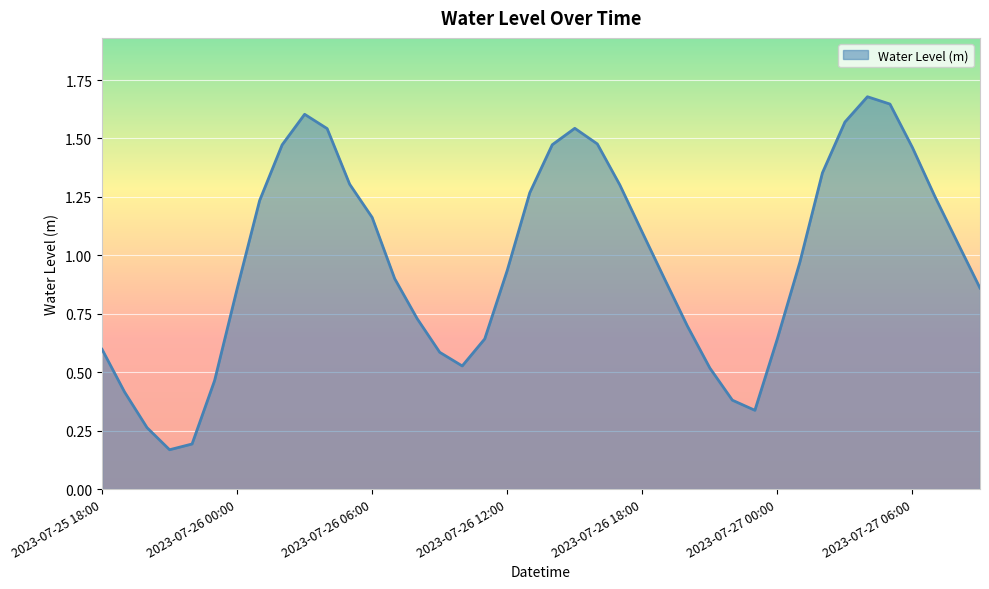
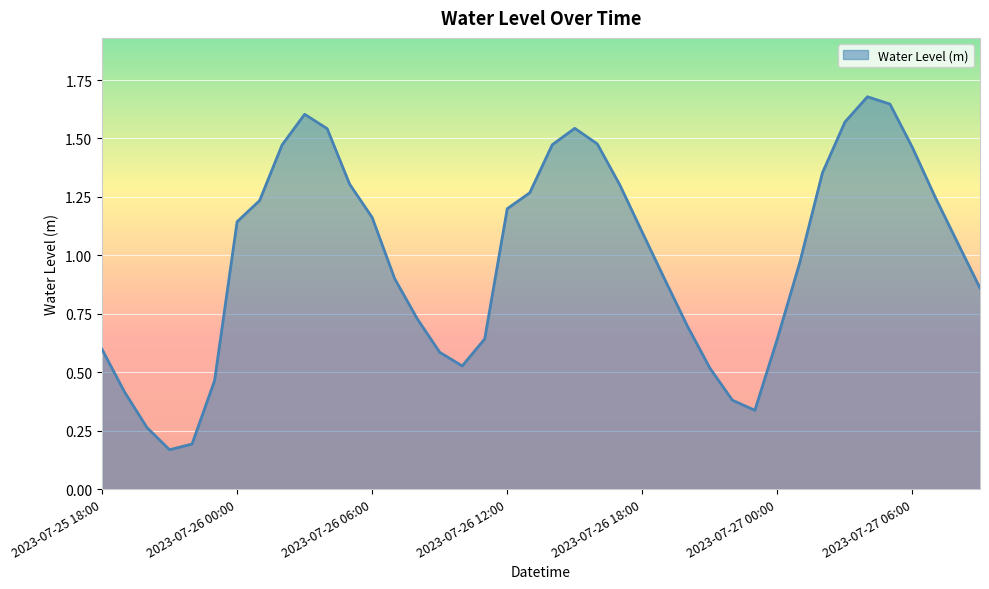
2023-07-26 00:00: 0.86 -> 1.14
2023-07-26 12:00: 0.94 -> 1.20
